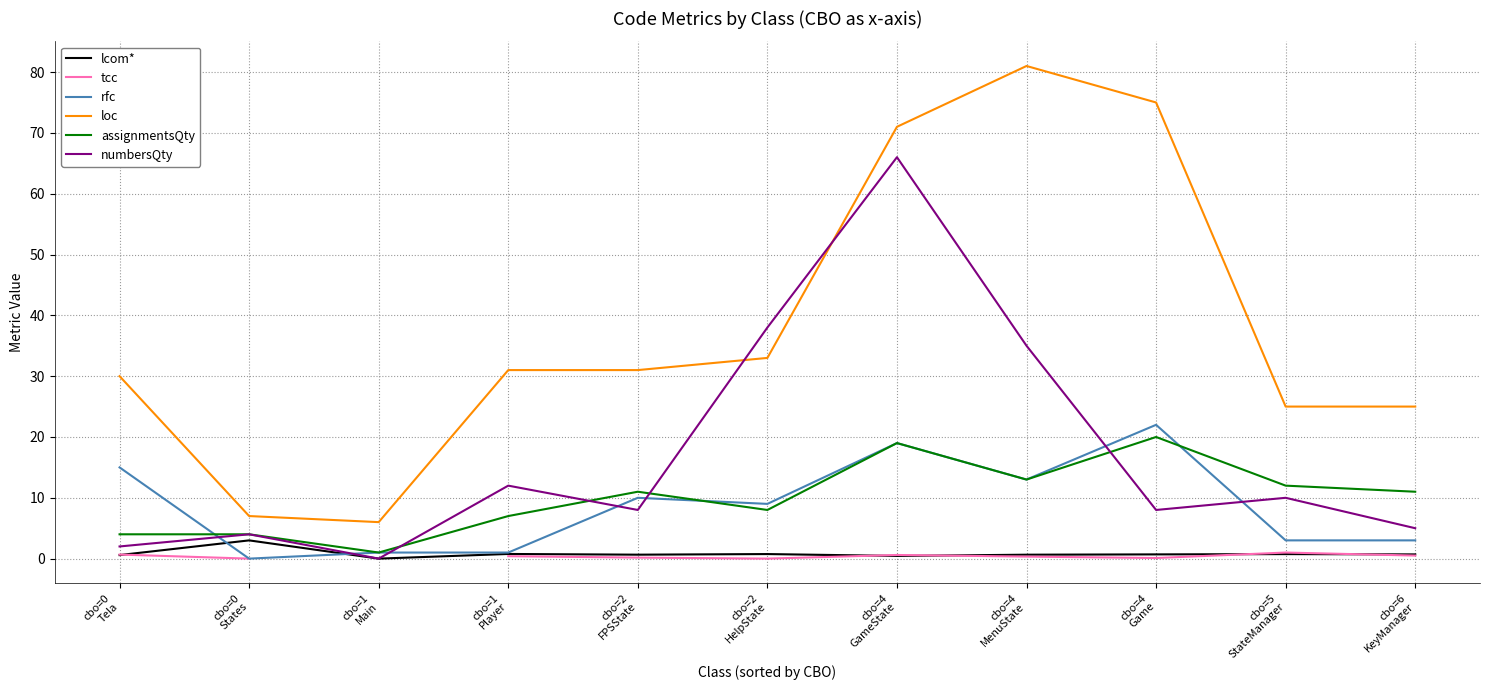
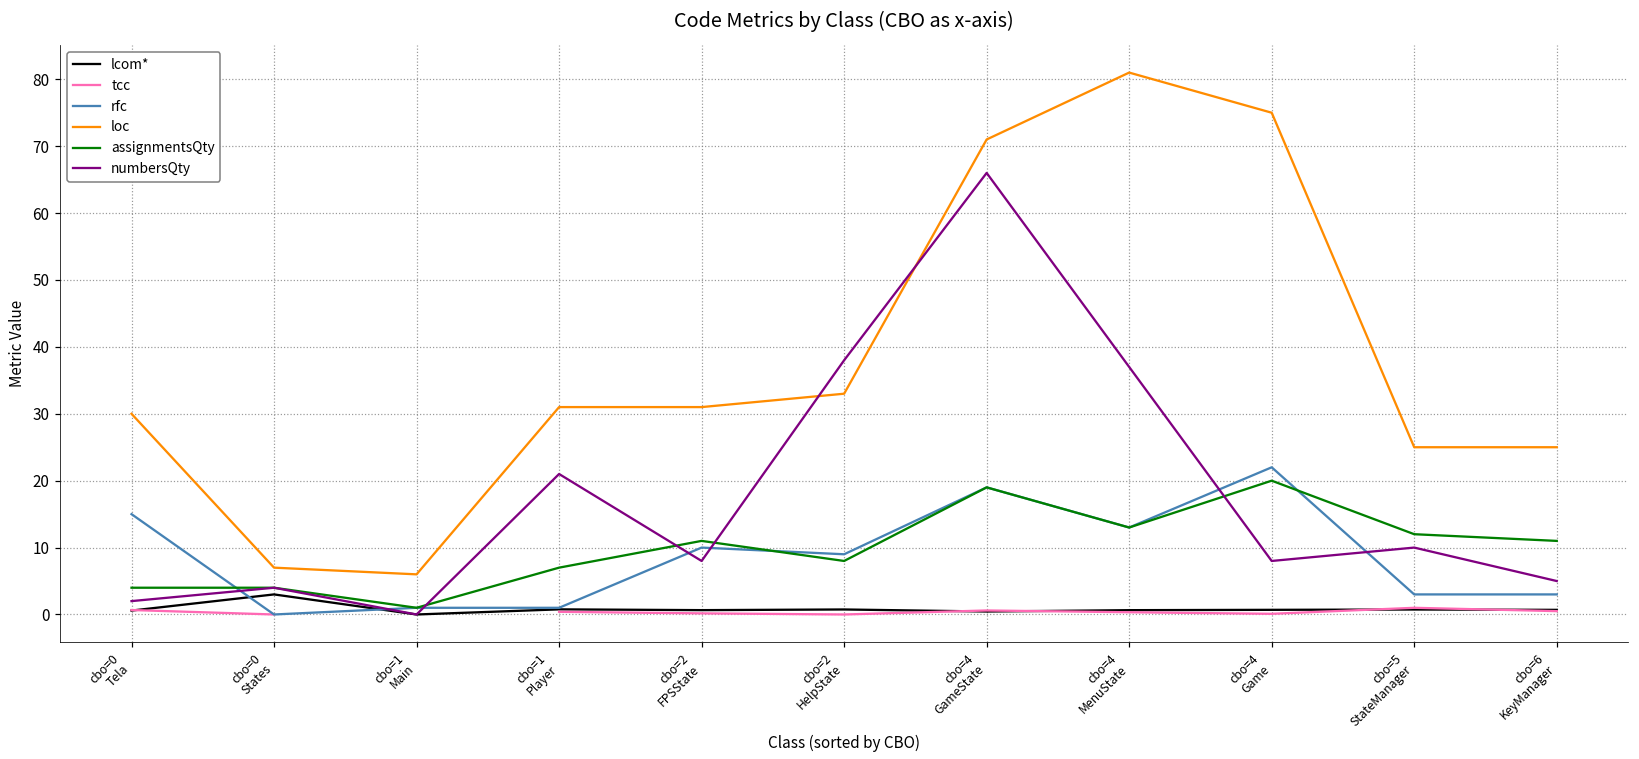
numbersQty, cbo=1 Player: 12 -> 21
numbersQty, cbo=4 MenuState: 35 -> 37
